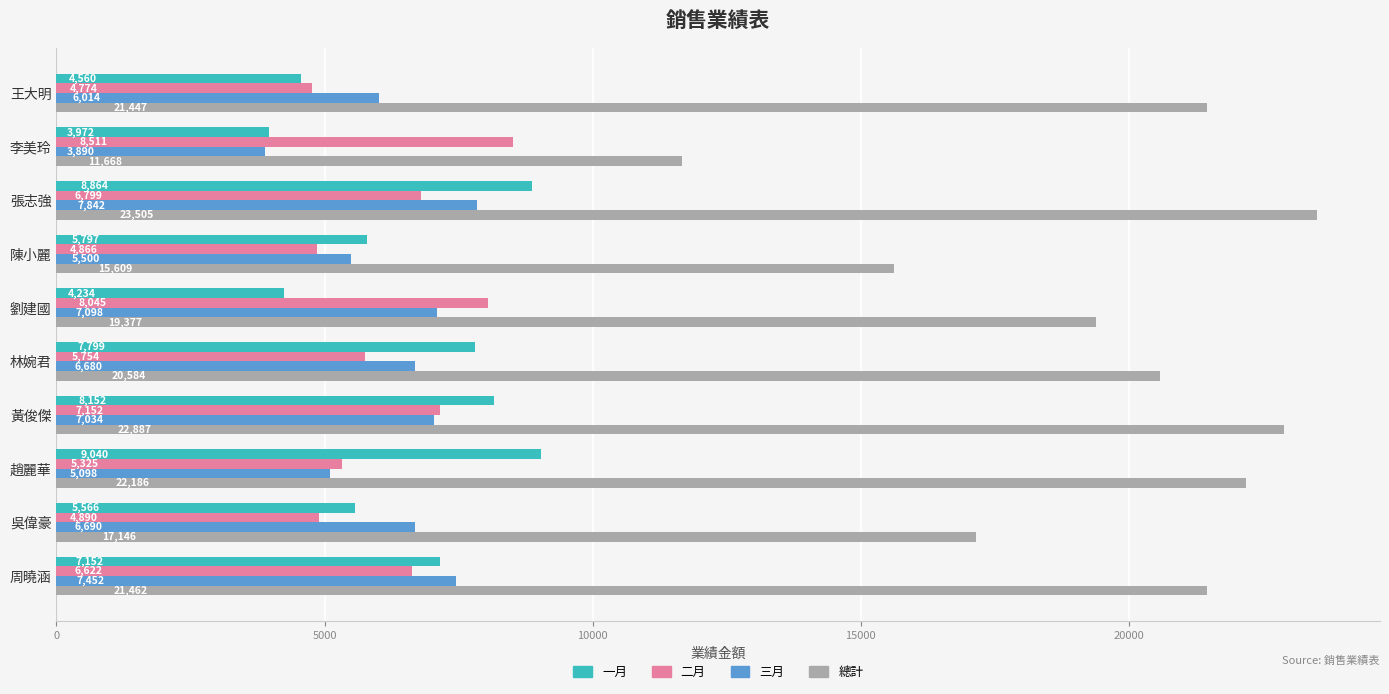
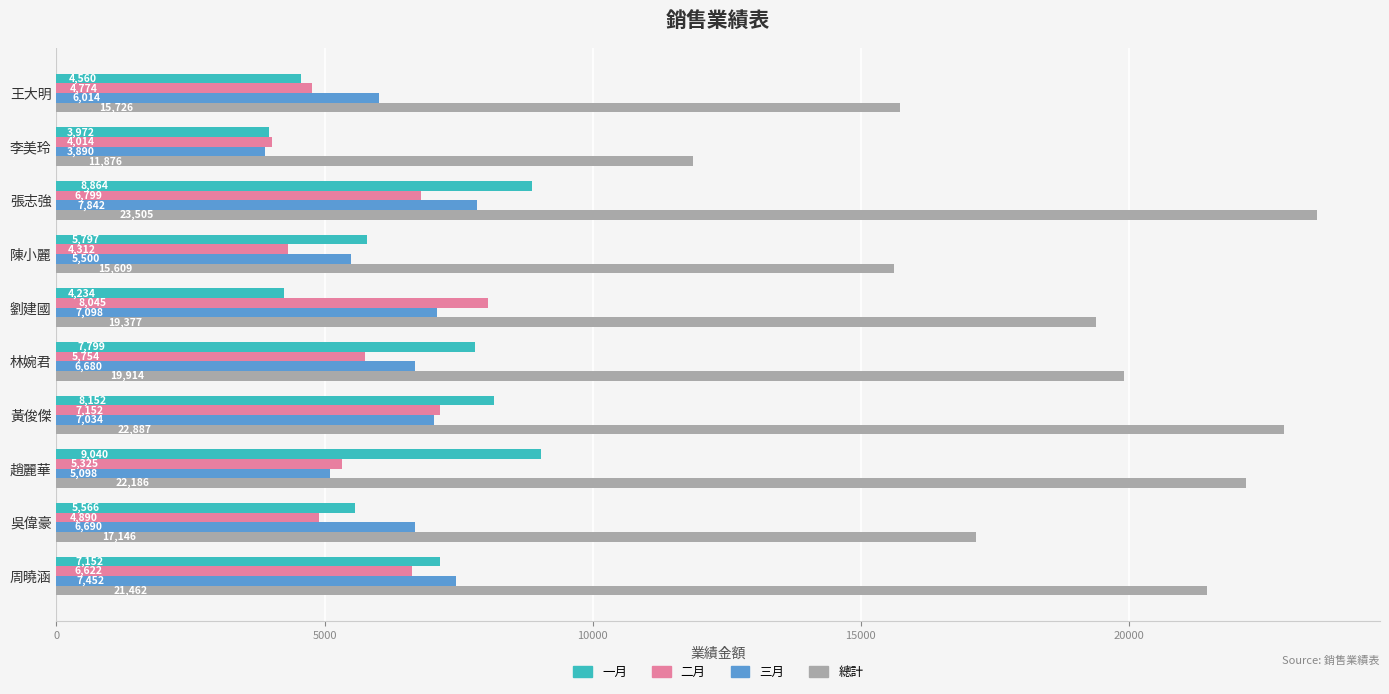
總計, 王大明: 21,447 -> 15,726
二月, 李美玲: 8,511 -> 4,014
總計, 李美玲: 11,668 -> 11,876
二月, 陳小麗: 4,866 -> 4,312
總計, 林婉君: 20,584 -> 19,914
